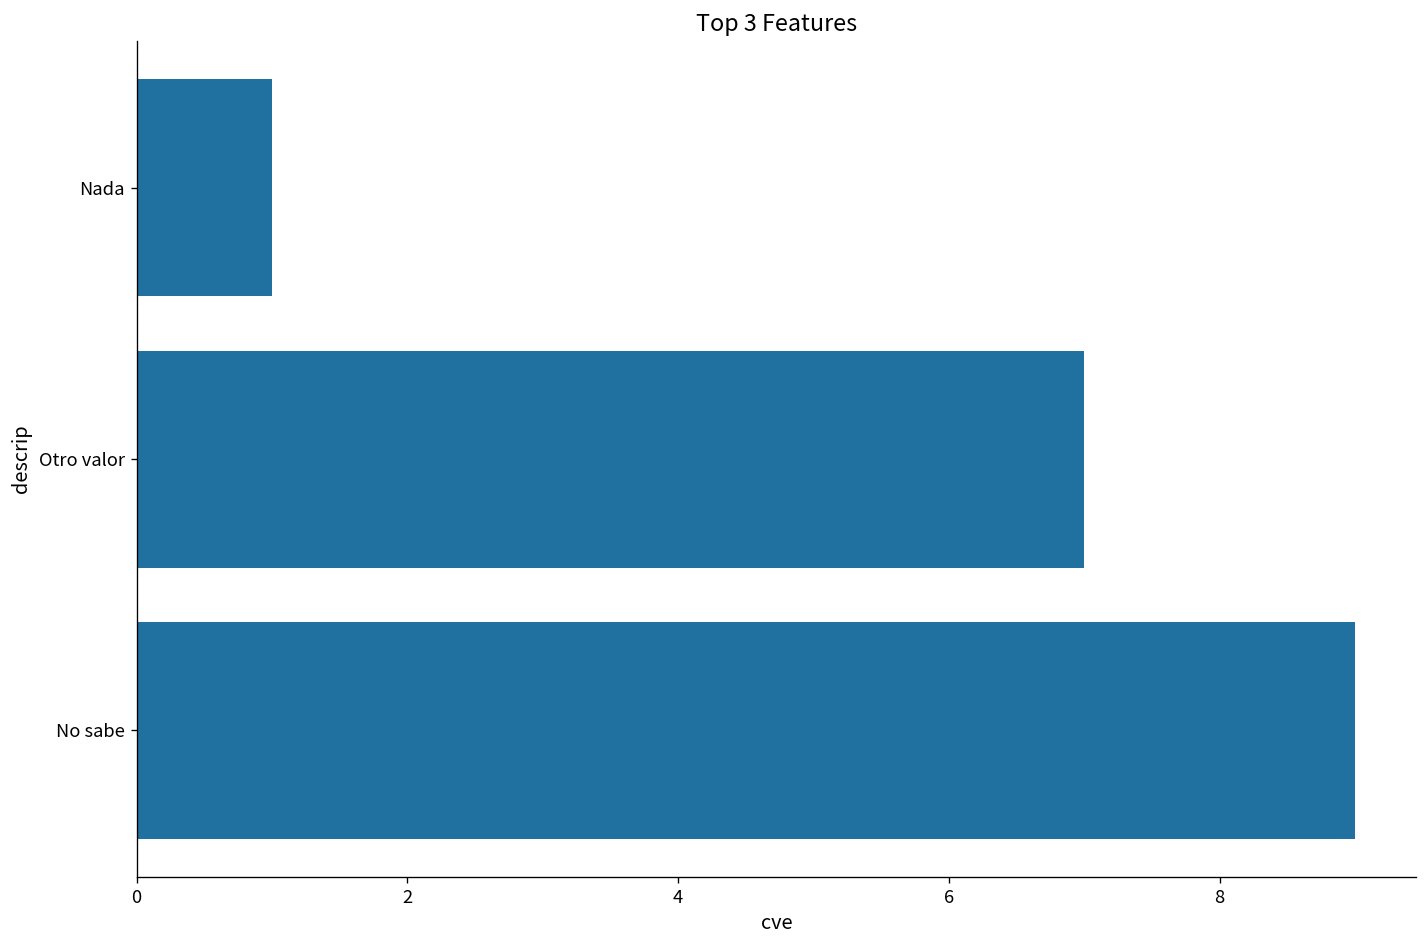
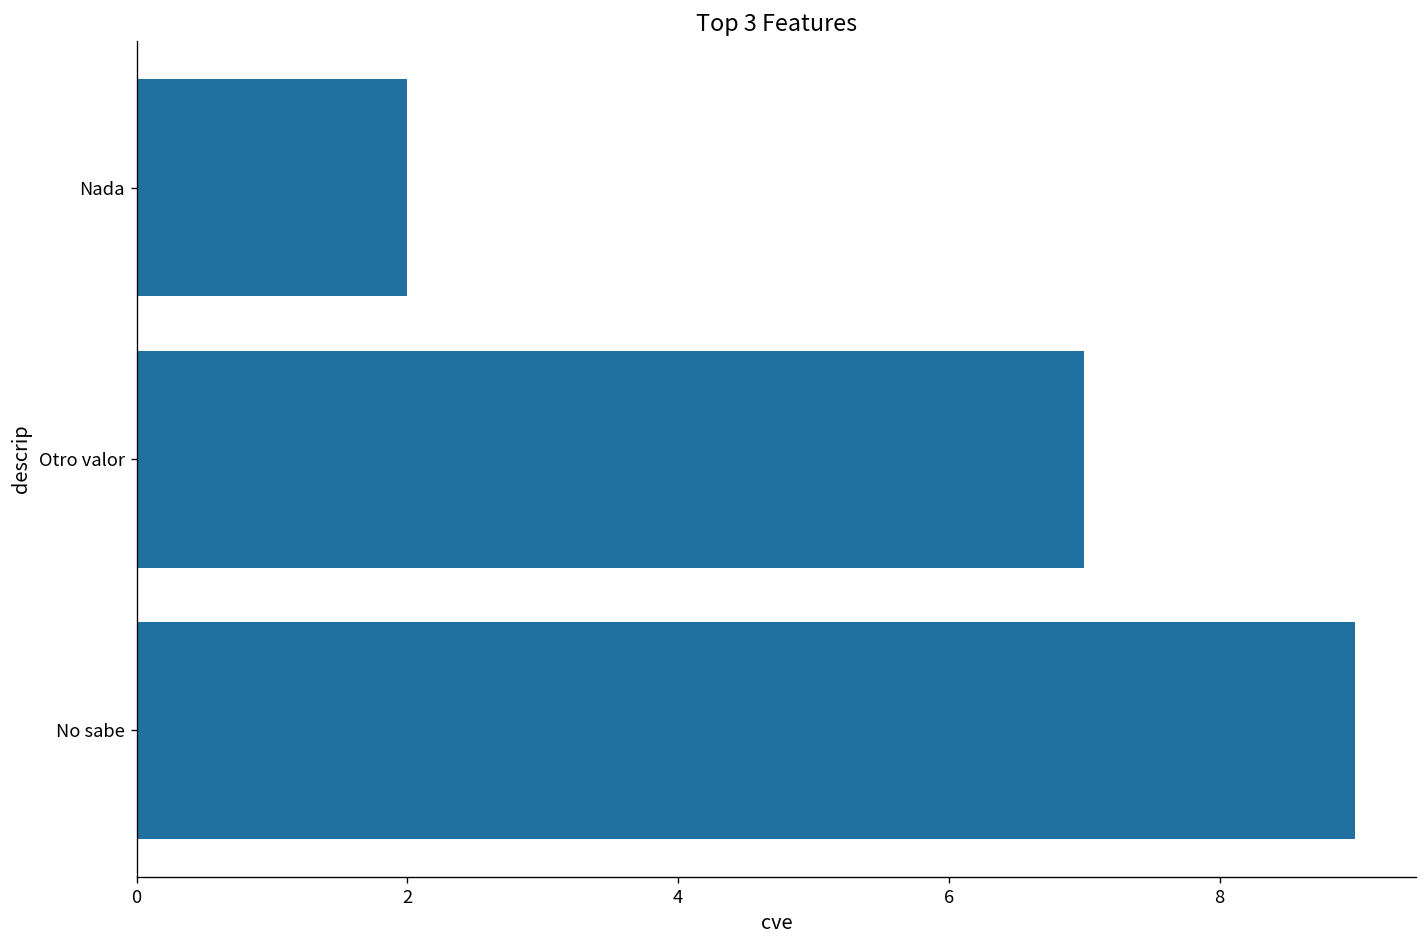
Nada: 1 -> 2
